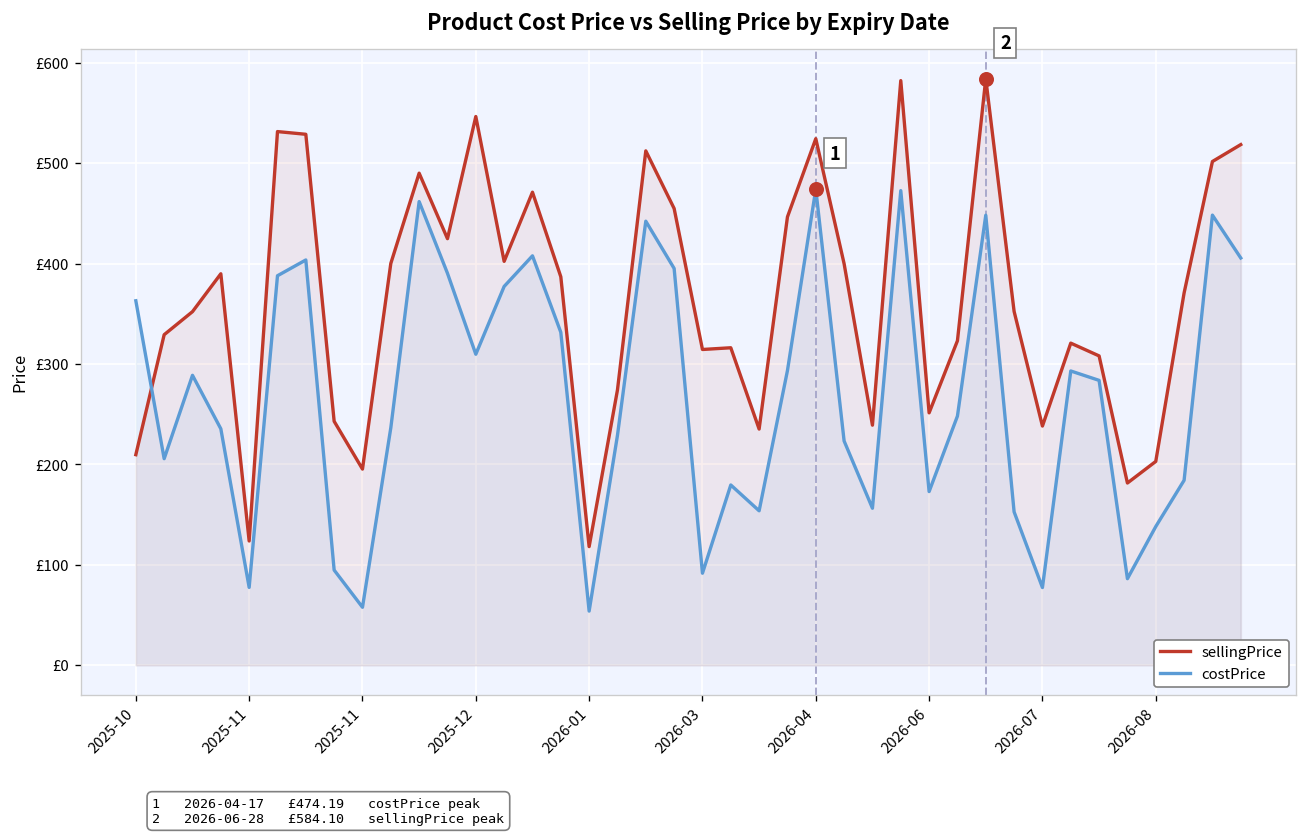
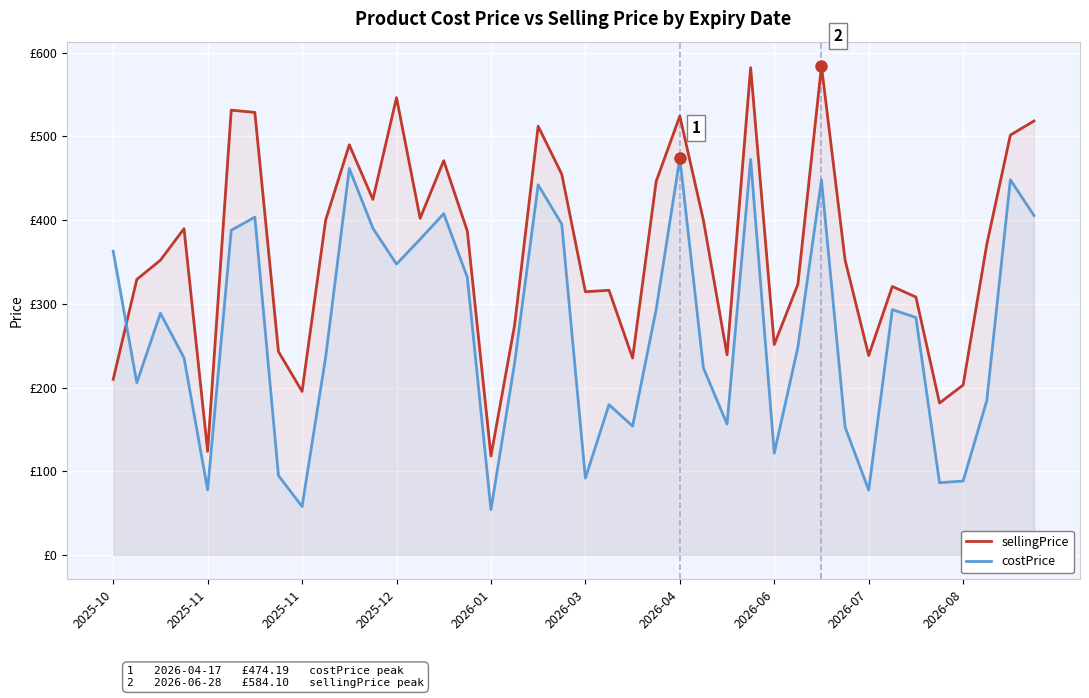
costPrice, 2025-12: £310 -> £350
costPrice, 2026-06: £170 -> £120
costPrice, 2026-08: £140 -> £90
